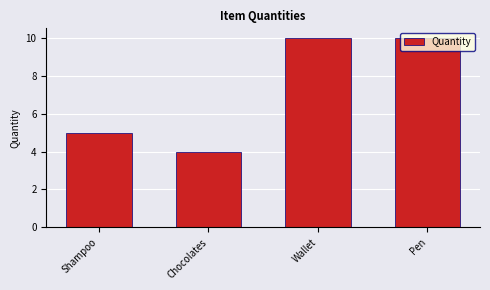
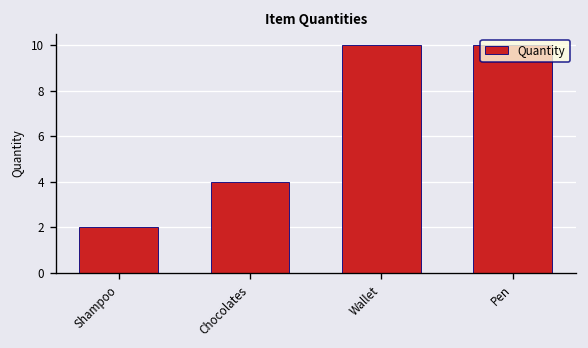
Shampoo: 5 -> 2
